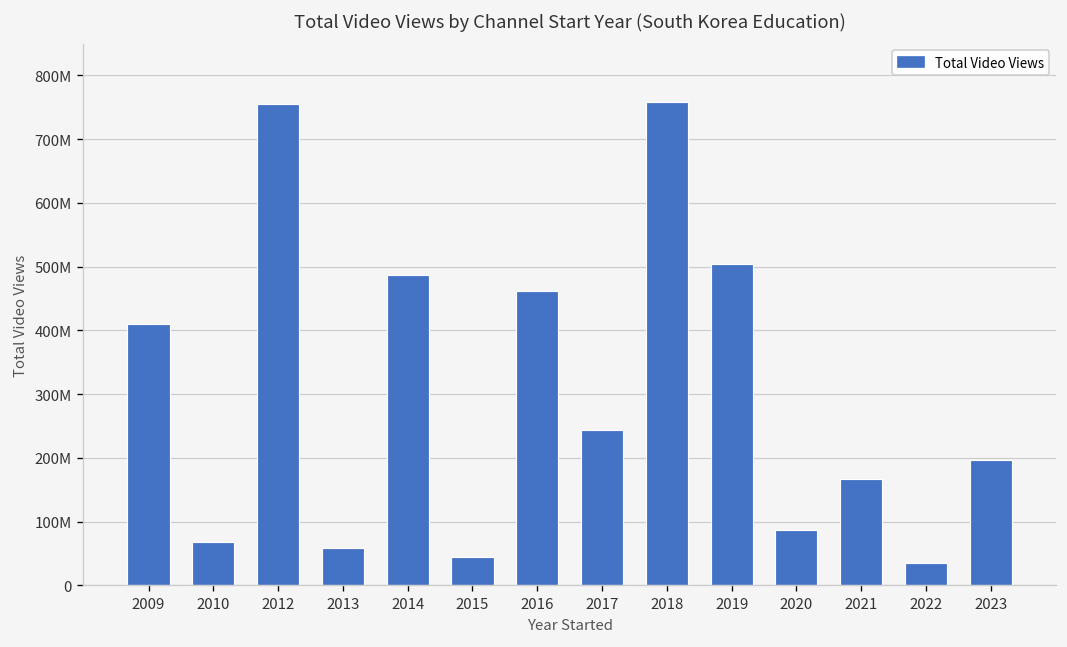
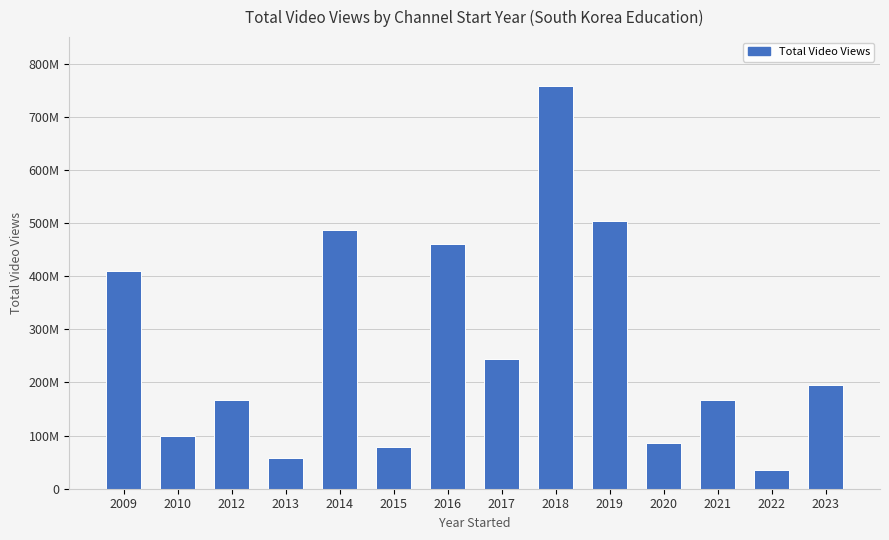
2010: 70000000 -> 100000000
2012: 750000000 -> 170000000
2015: 40000000 -> 80000000
